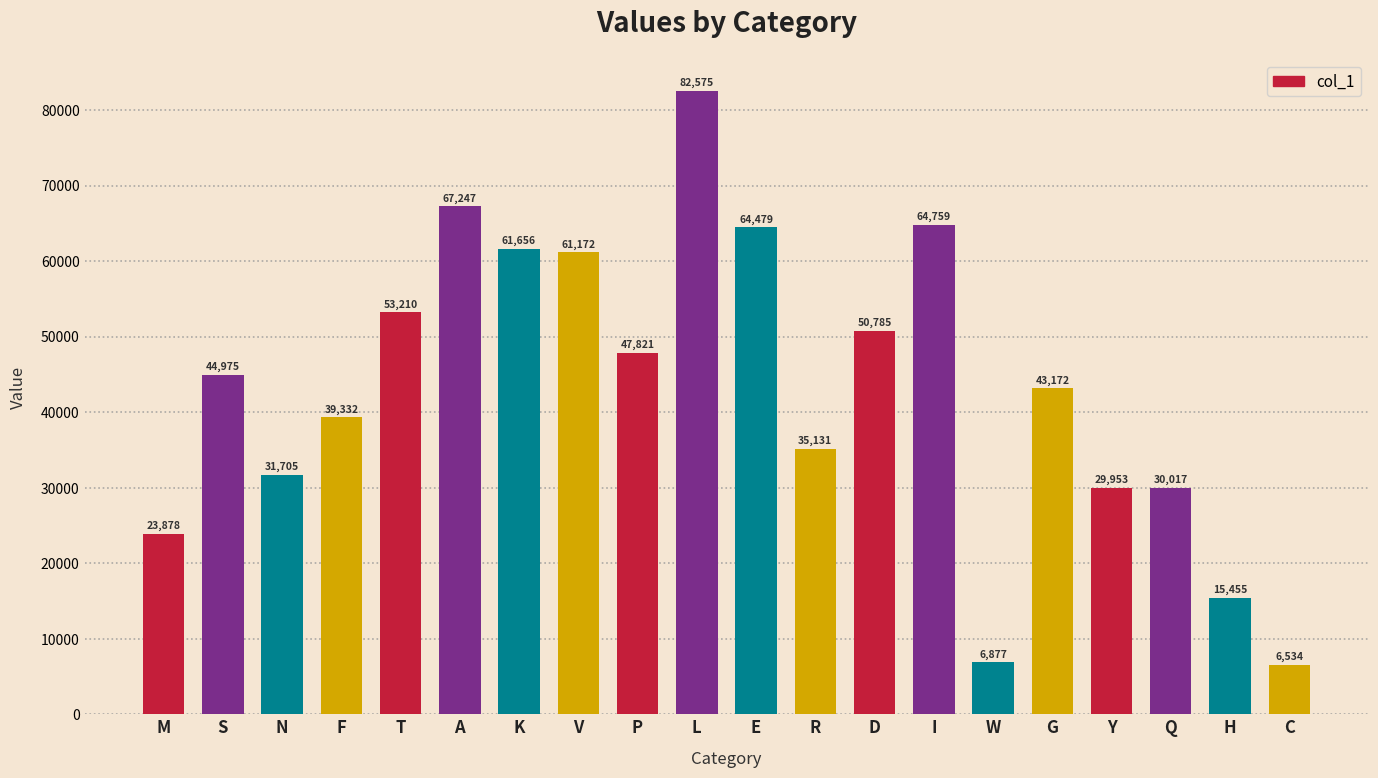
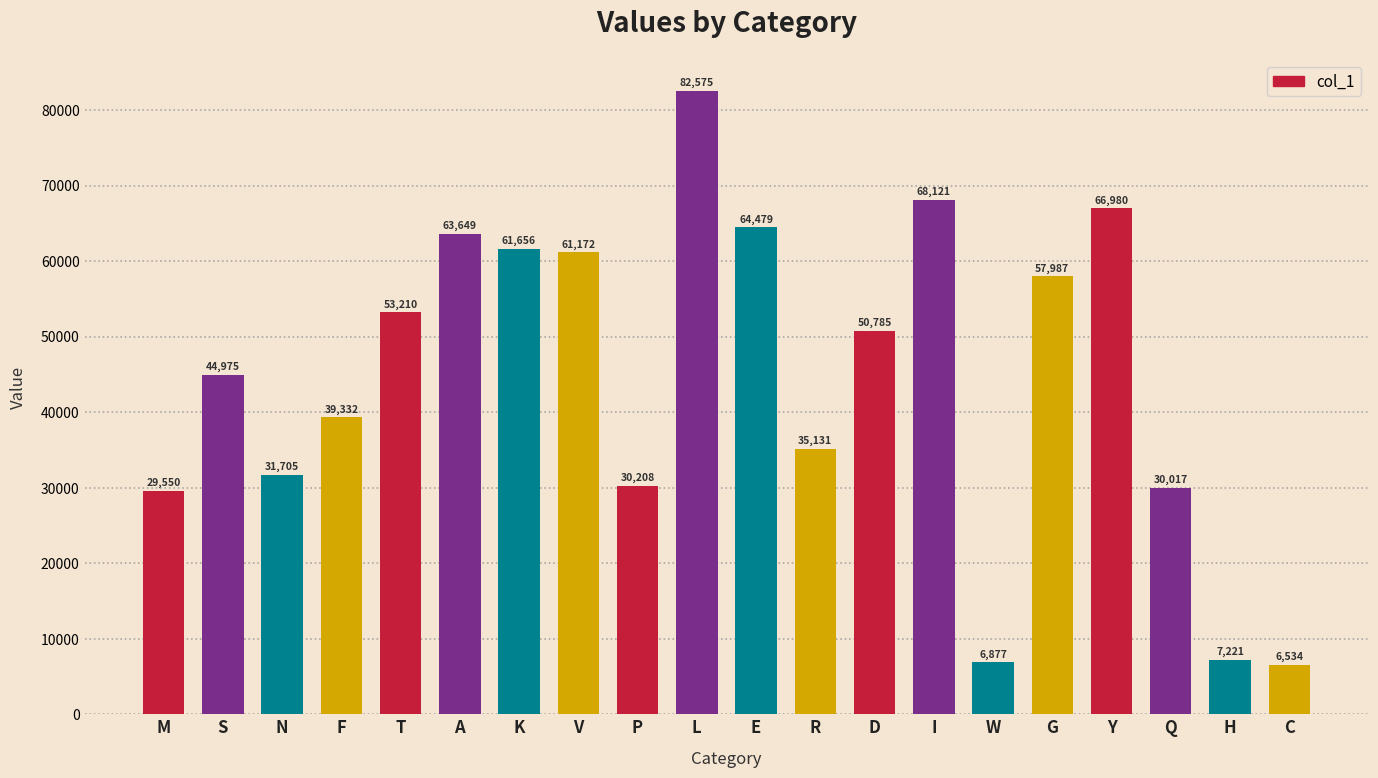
M: 23,878 -> 29,550
A: 67,247 -> 63,649
P: 47,821 -> 30,208
I: 64,759 -> 68,121
G: 43,172 -> 57,987
Y: 29,953 -> 66,980
H: 15,455 -> 7,221
